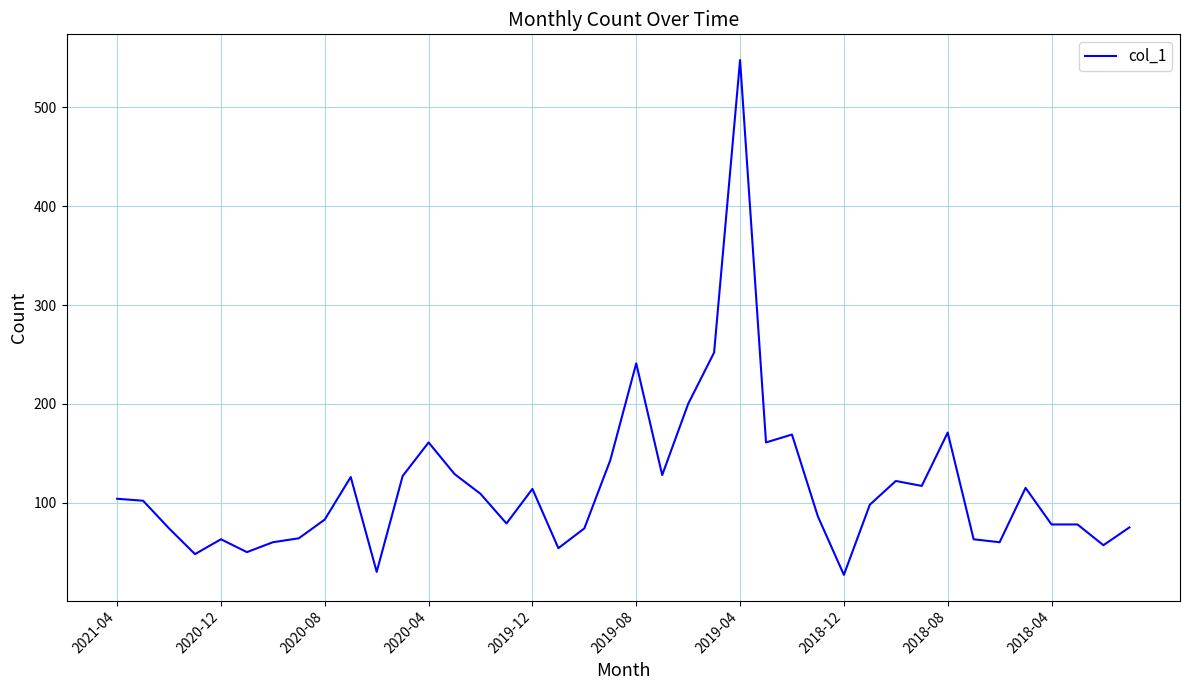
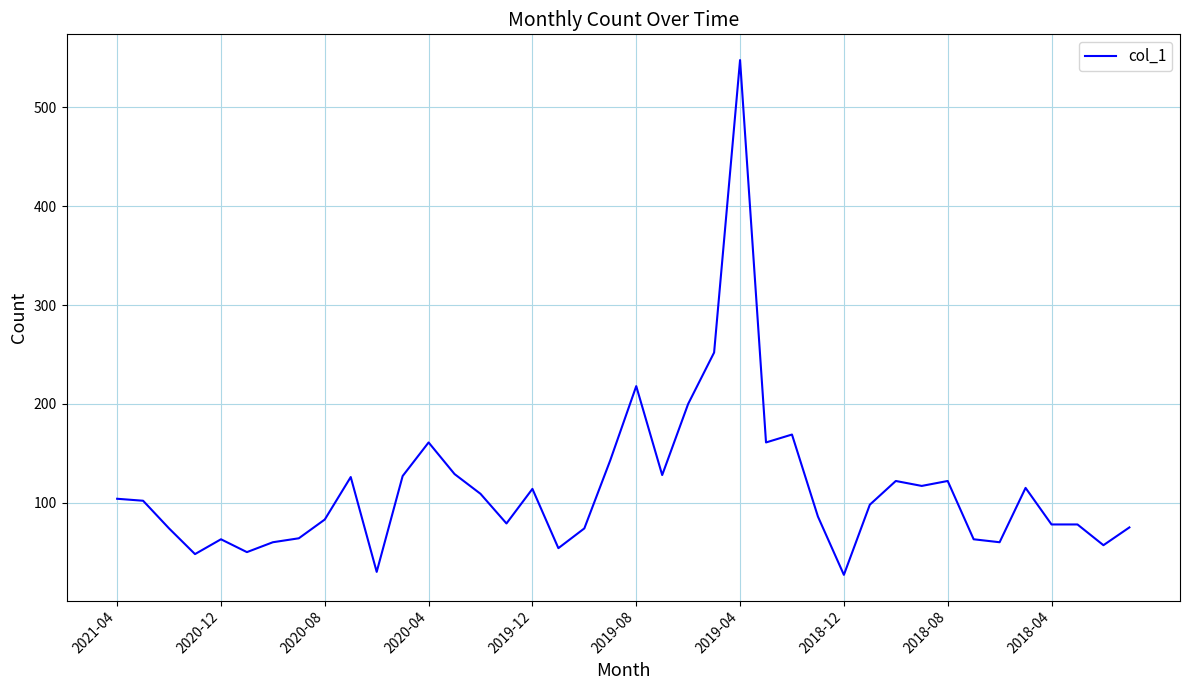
2019-08: 240 -> 220
2018-08: 170 -> 120
